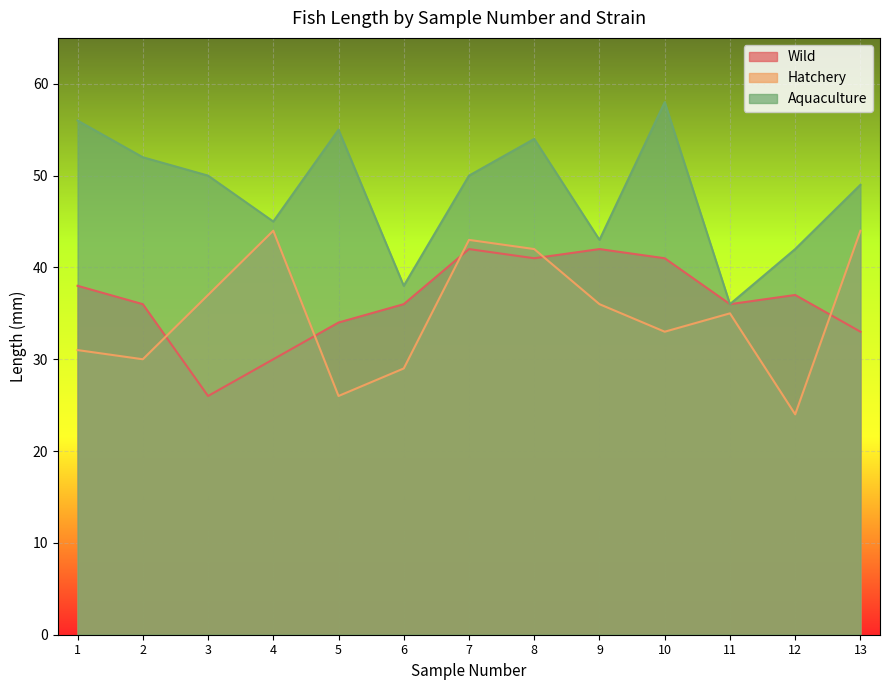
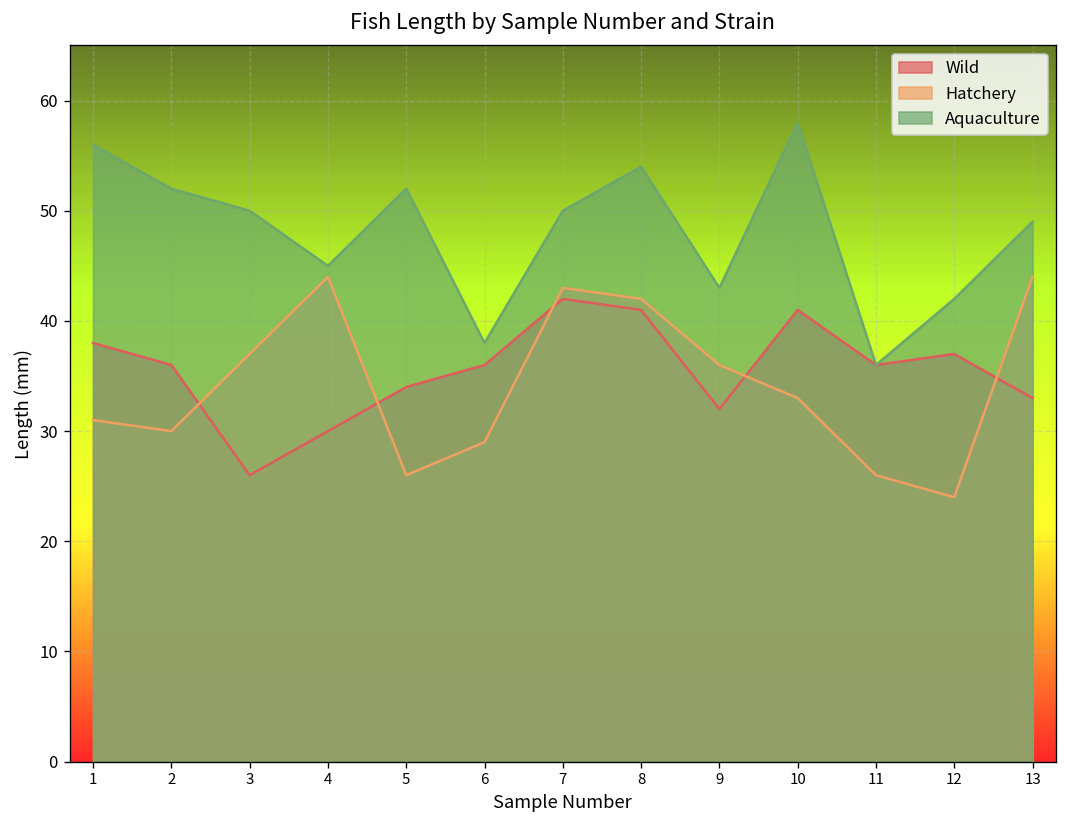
Aquaculture, 5: 55 -> 52
Wild, 9: 42 -> 32
Hatchery, 11: 35 -> 26
